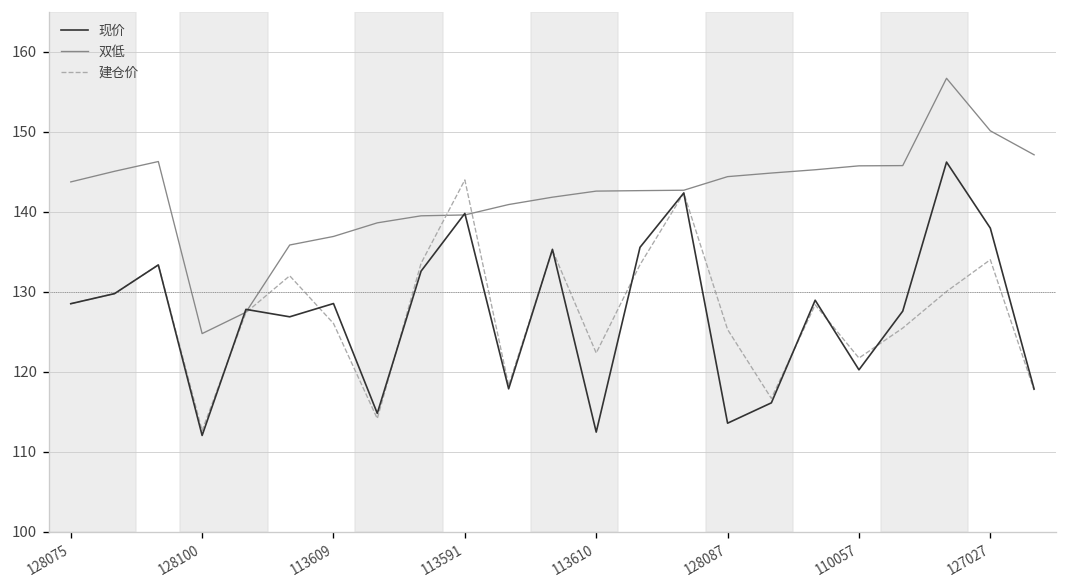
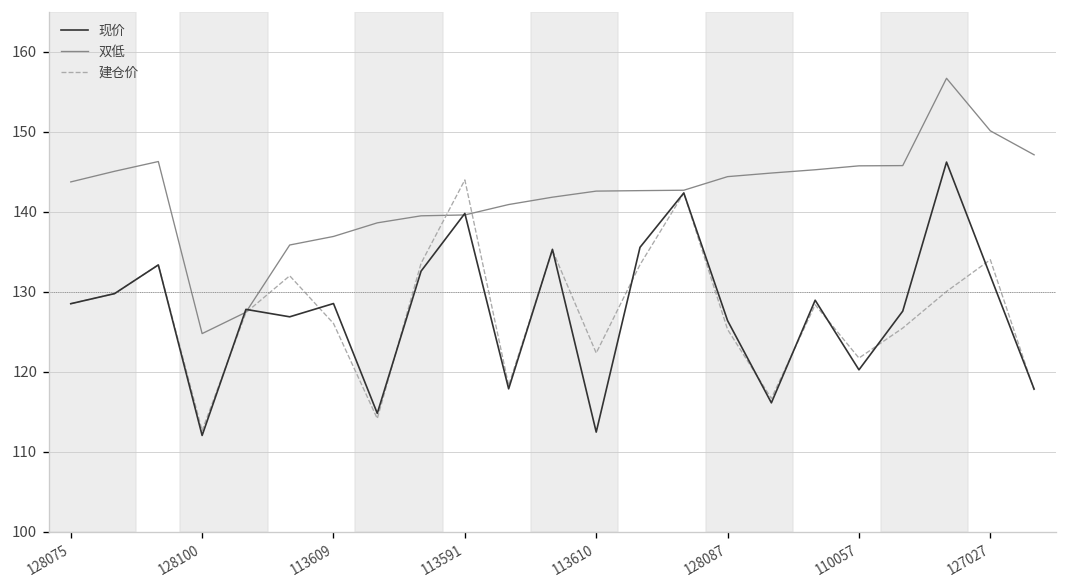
现价, 128087: 114 -> 126
现价, 127027: 138 -> 132
